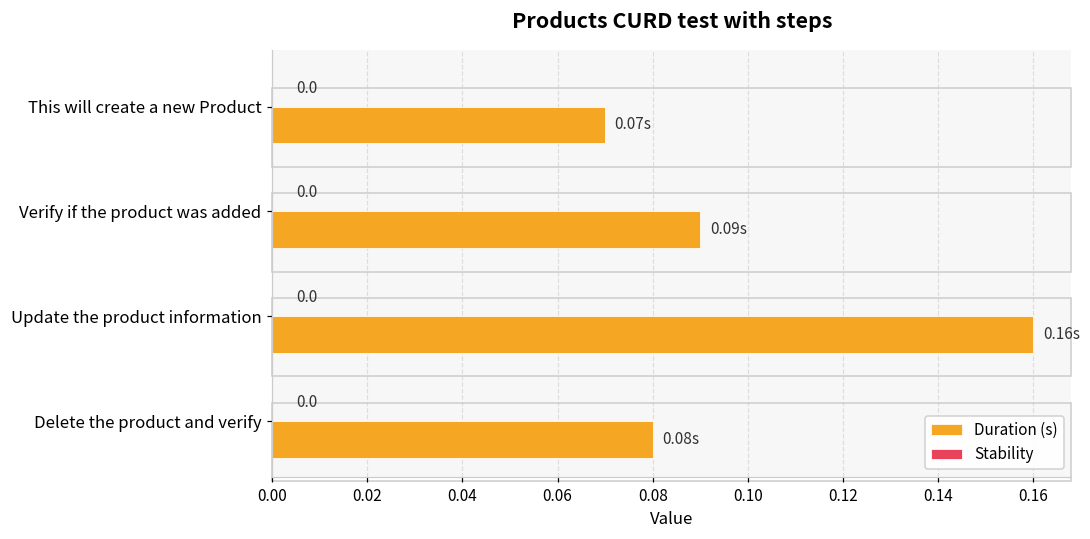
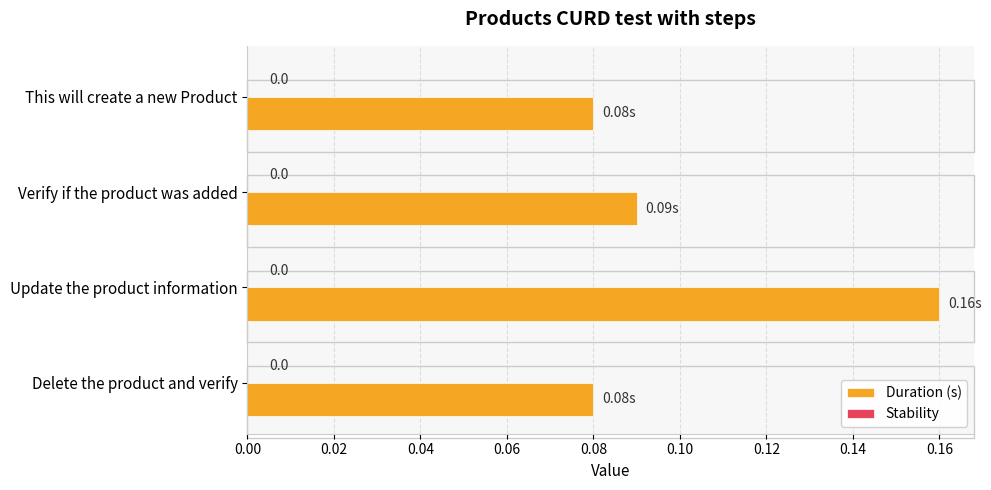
Duration (s), This will create a new Product: 0.07s -> 0.08s
